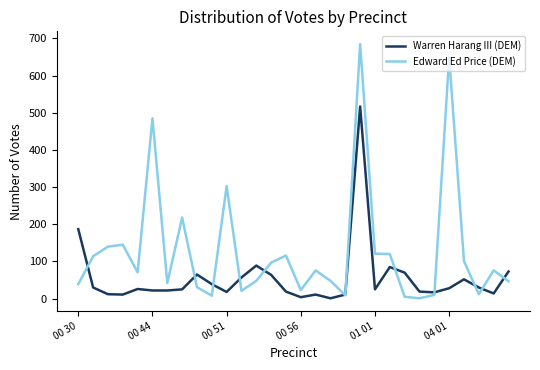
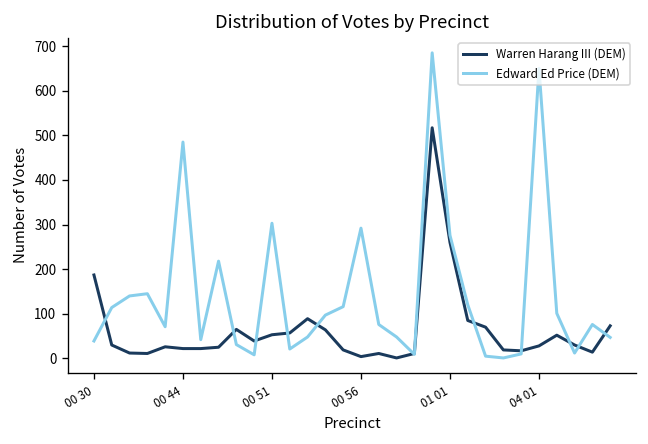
Warren Harang III (DEM), 00 51: 20 -> 50
Edward Ed Price (DEM), 00 56: 20 -> 290
Warren Harang III (DEM), 01 01: 30 -> 260
Edward Ed Price (DEM), 01 01: 120 -> 280
